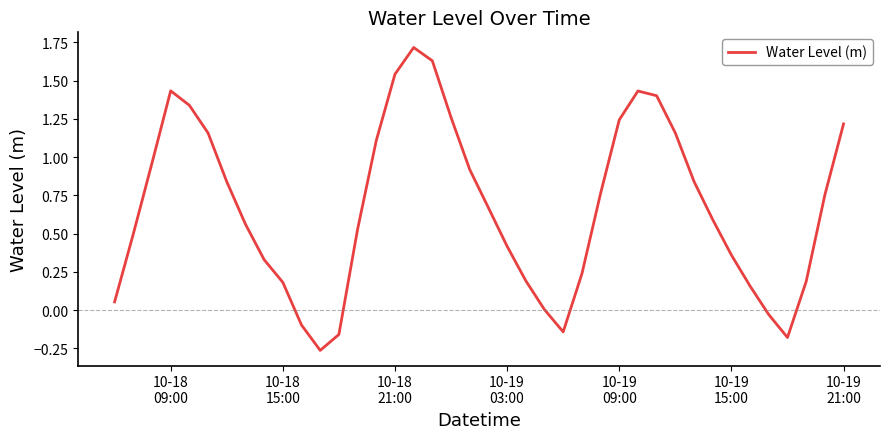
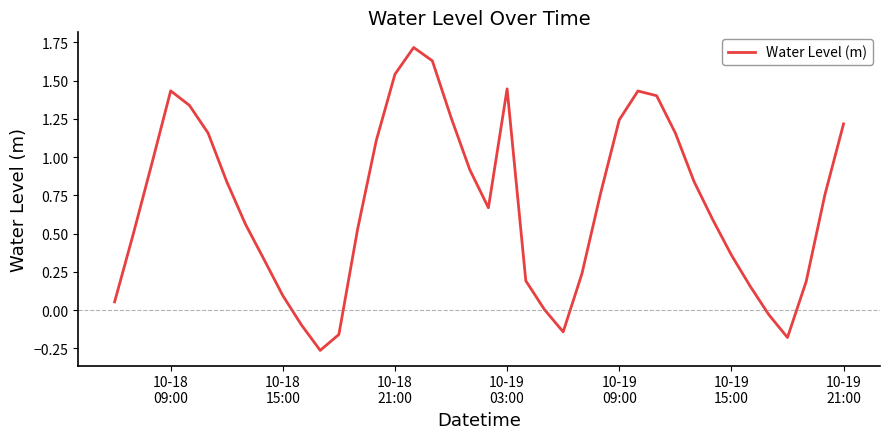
10-18 15:00: 0.18 -> 0.09
10-19 03:00: 0.42 -> 1.45
